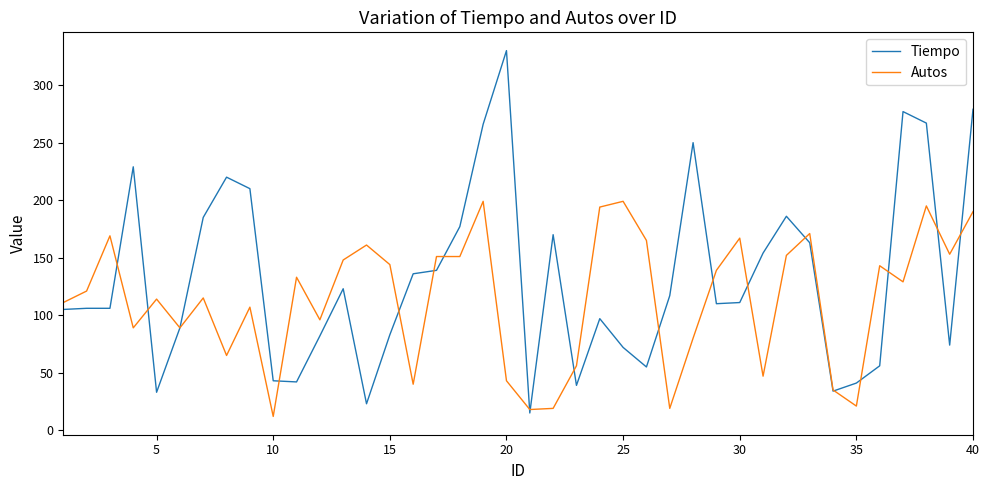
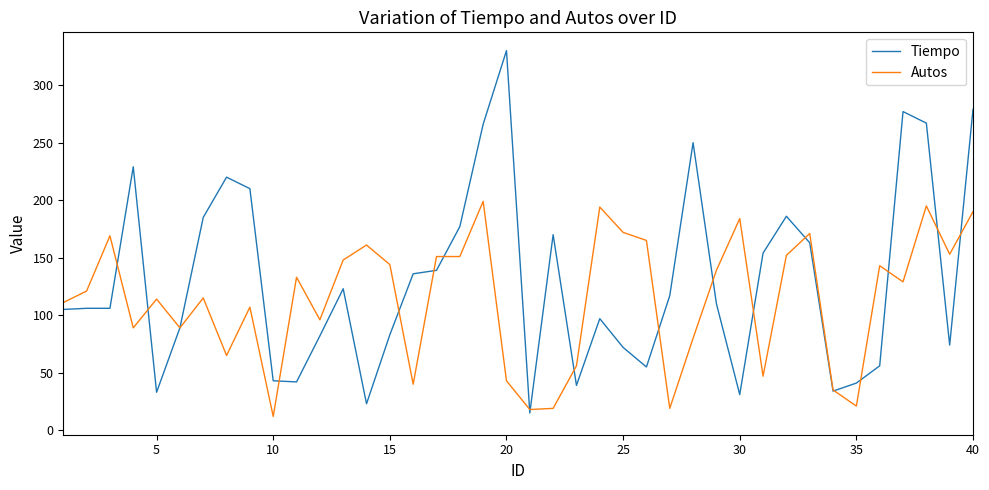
Autos, 25: 199 -> 172
Tiempo, 30: 111 -> 31
Autos, 30: 167 -> 184
